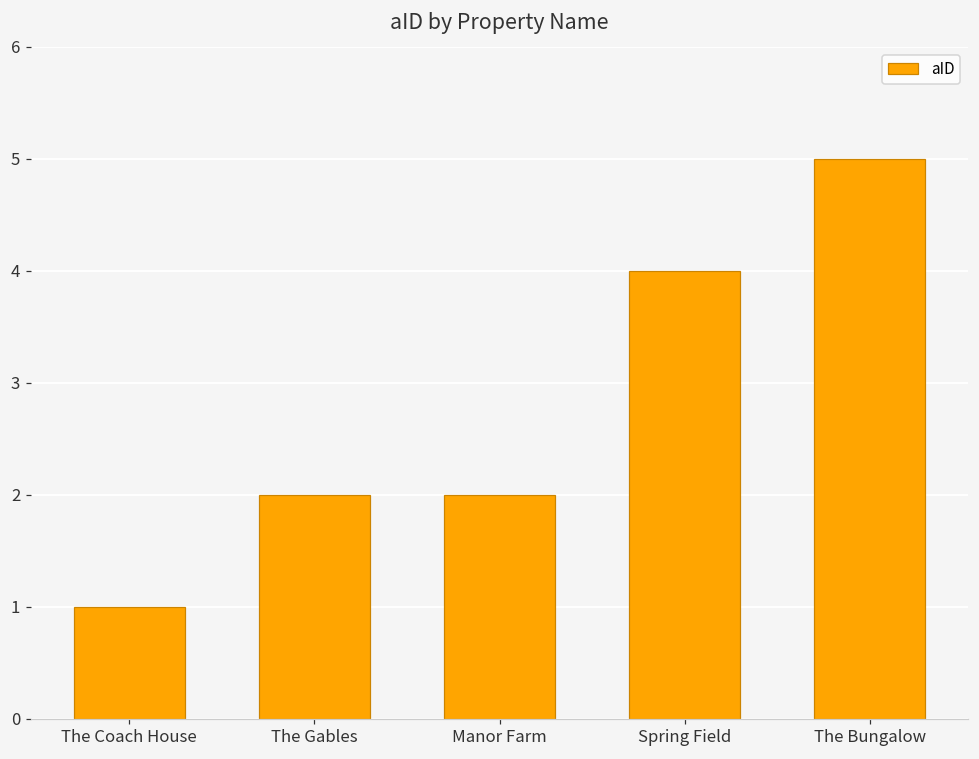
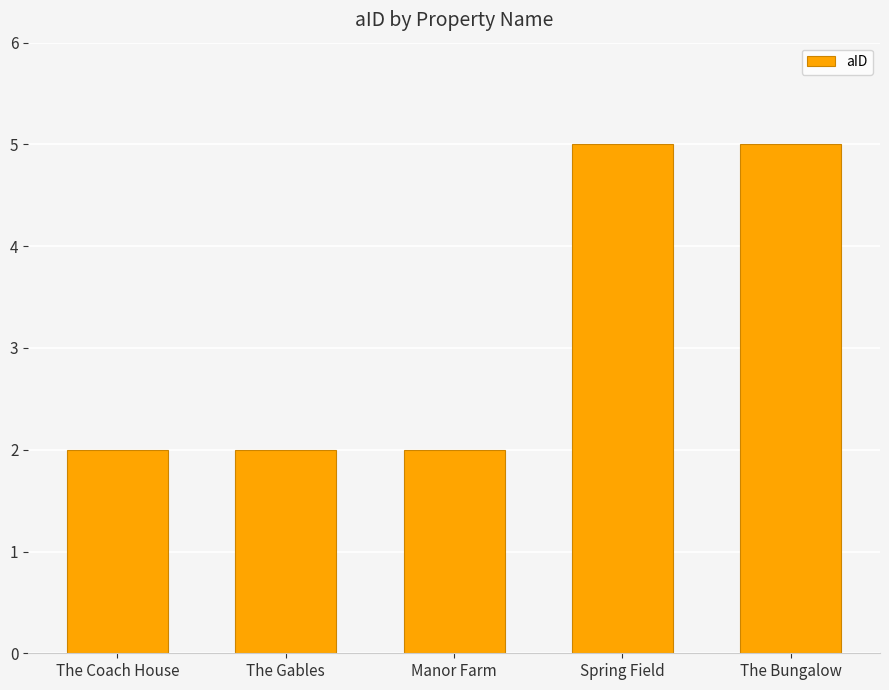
The Coach House: 1 -> 2
Spring Field: 4 -> 5
